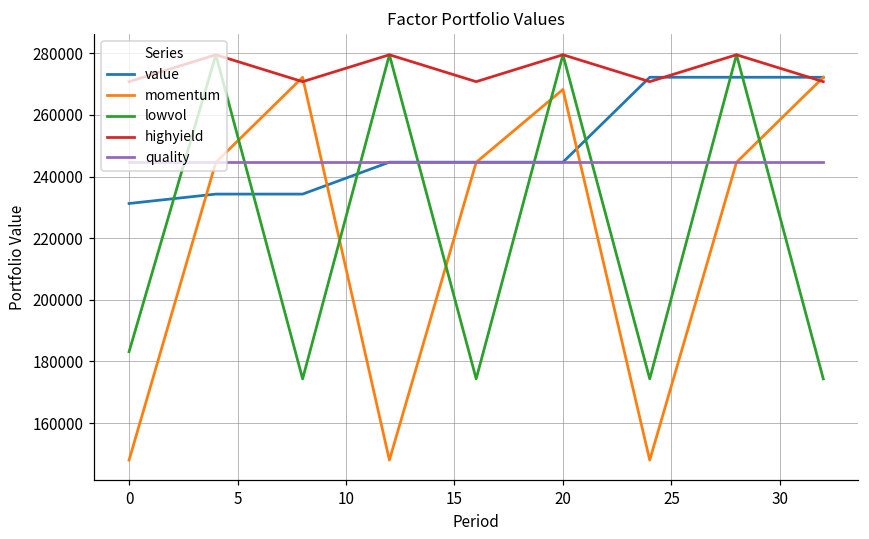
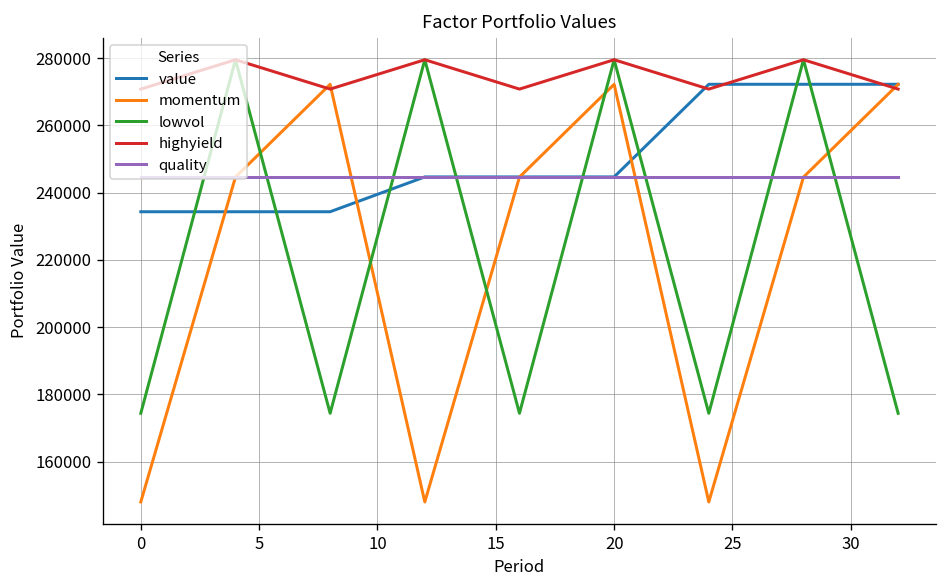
value, 0: 231000 -> 234000
lowvol, 0: 183000 -> 174000
momentum, 20: 268000 -> 272000
